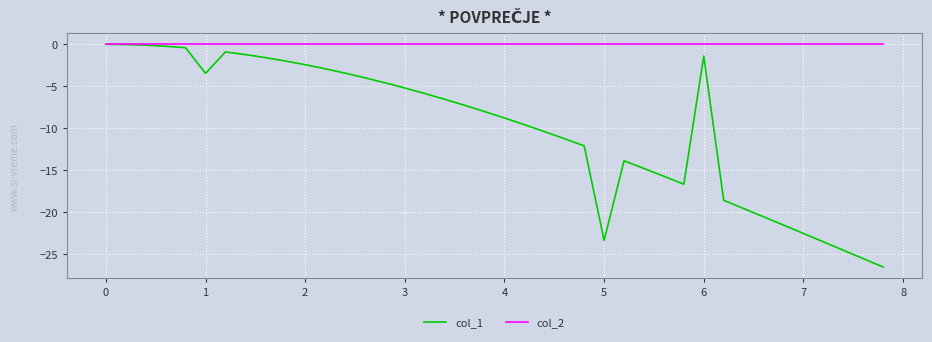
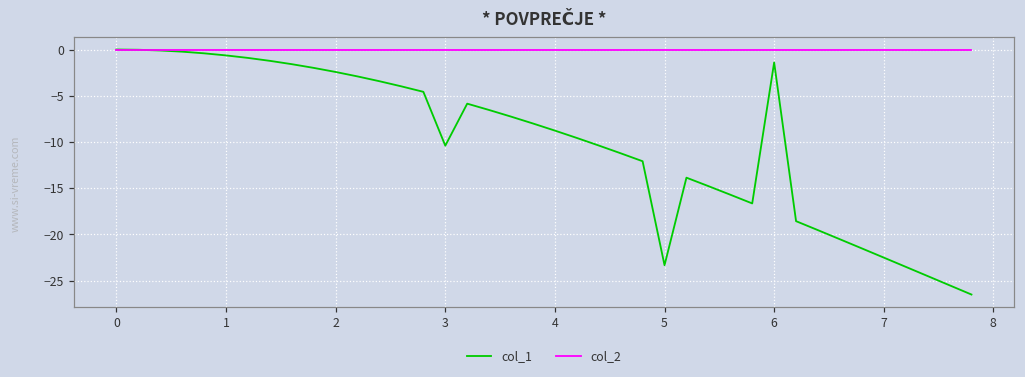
col_1, 1: -3 -> -1
col_1, 3: -5 -> -10
